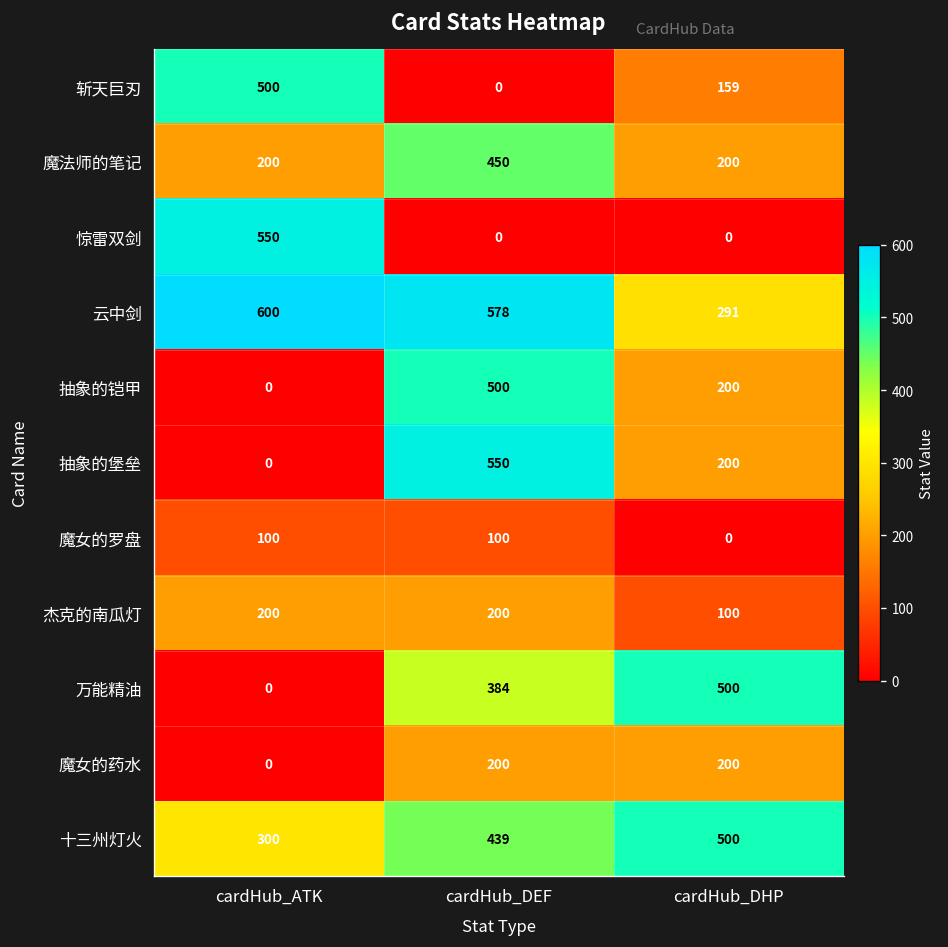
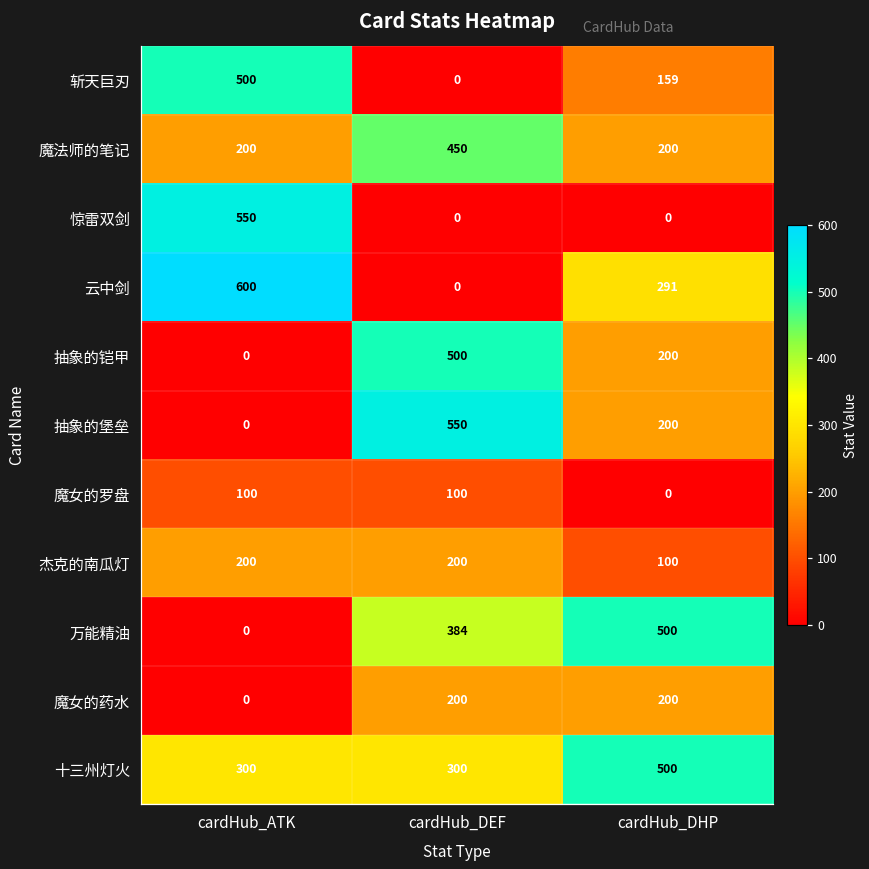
云中剑, cardHub_DEF: 578 -> 0
十三州灯火, cardHub_DEF: 439 -> 300
